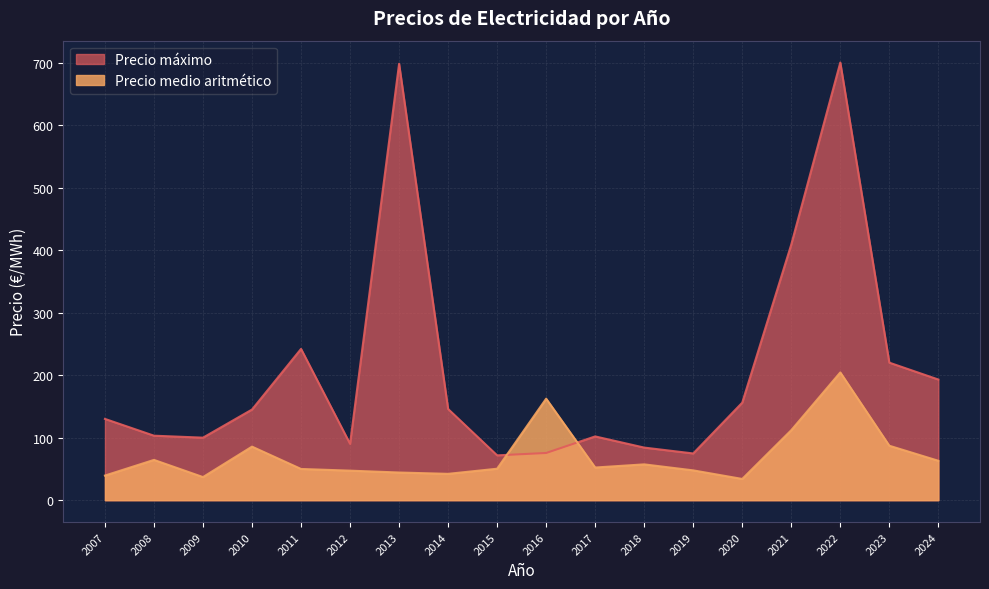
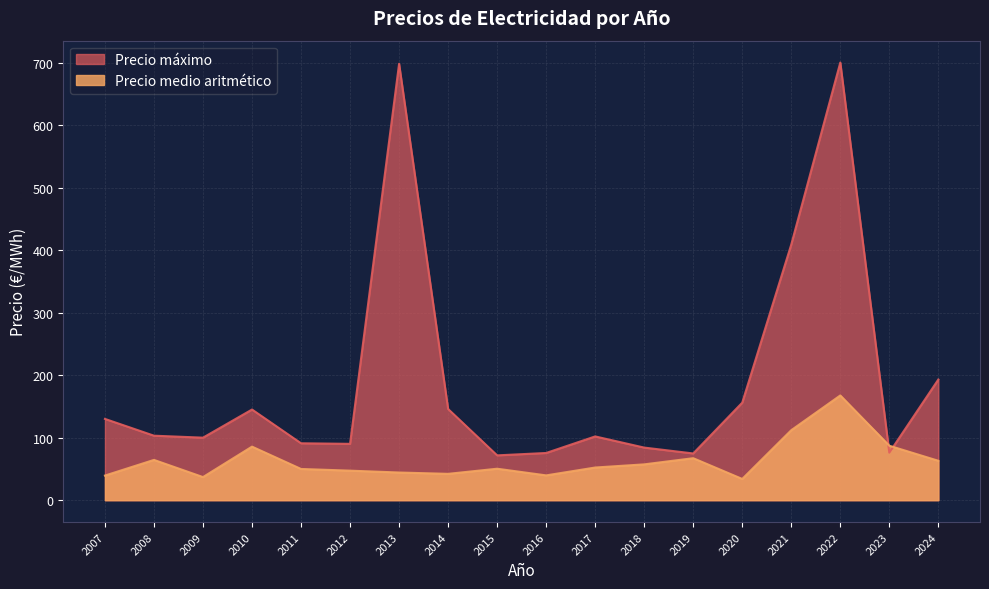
Precio máximo, 2011: 240 -> 90
Precio medio aritmético, 2016: 160 -> 40
Precio medio aritmético, 2019: 50 -> 70
Precio medio aritmético, 2022: 200 -> 170
Precio máximo, 2023: 220 -> 80
